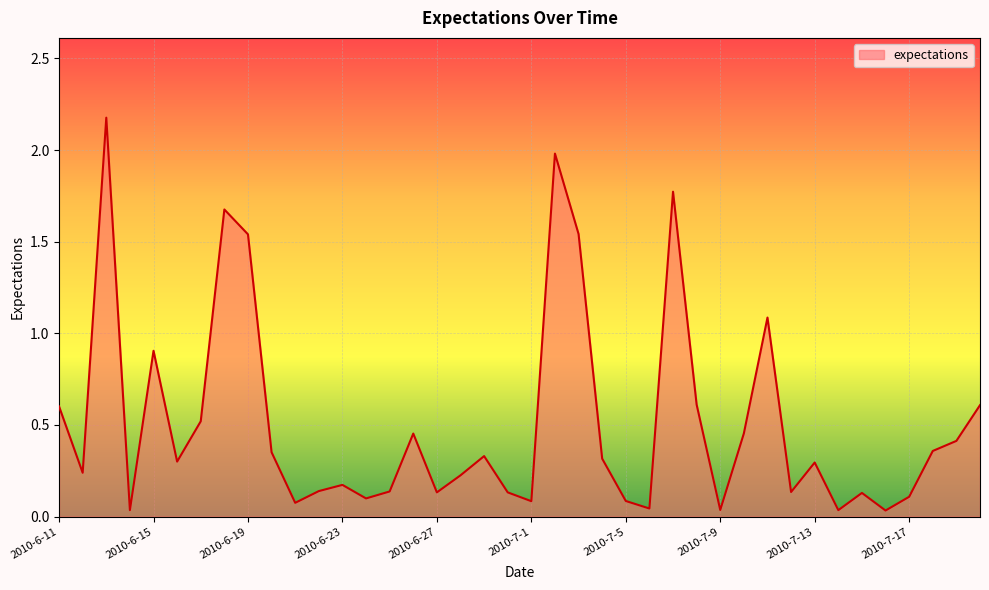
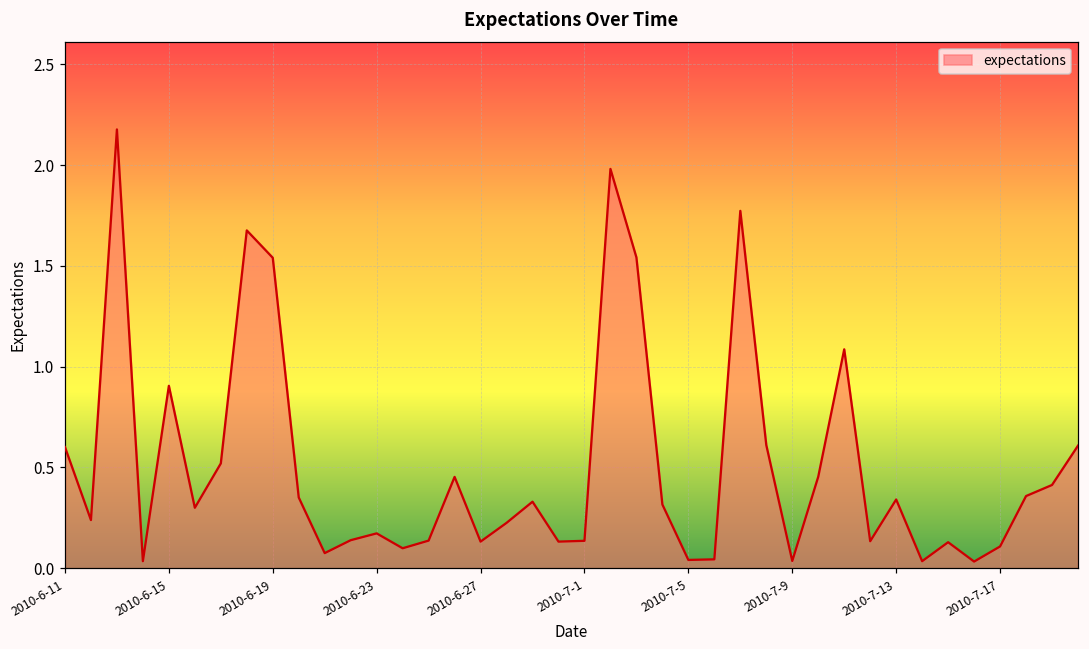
2010-7-1: 0.08 -> 0.14
2010-7-5: 0.08 -> 0.04
2010-7-13: 0.30 -> 0.34
